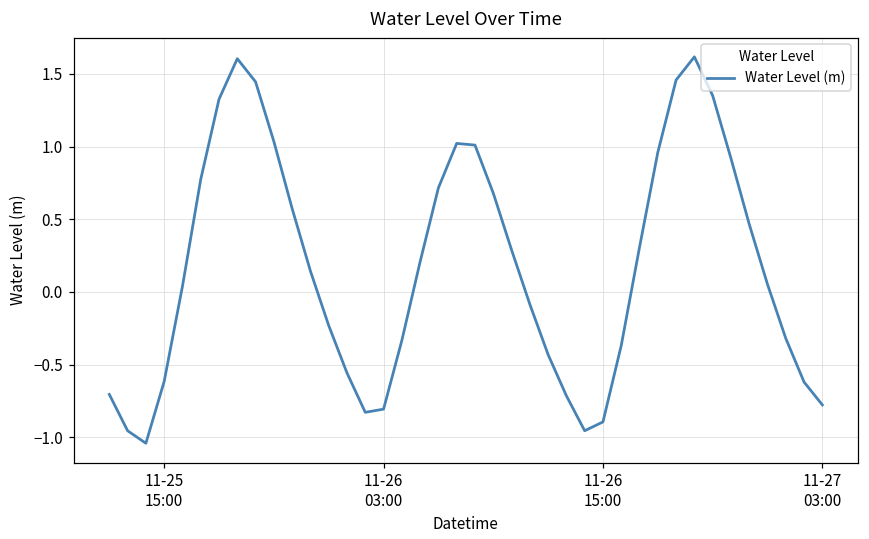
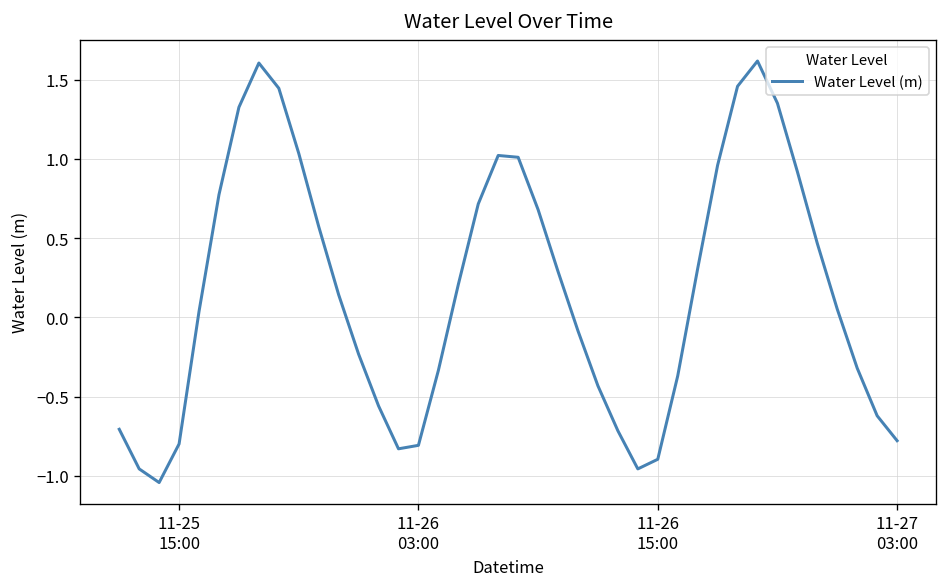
11-25 15:00: -0.62 -> -0.80
